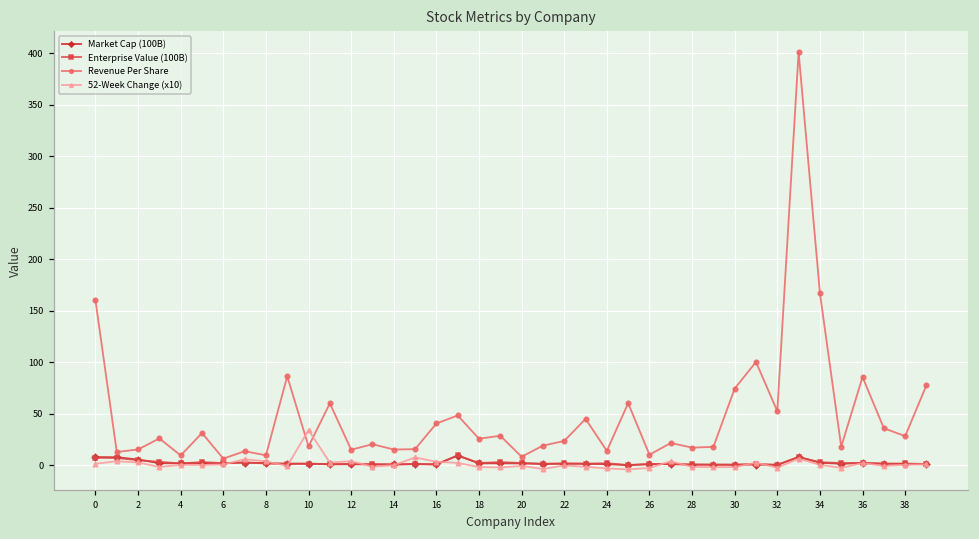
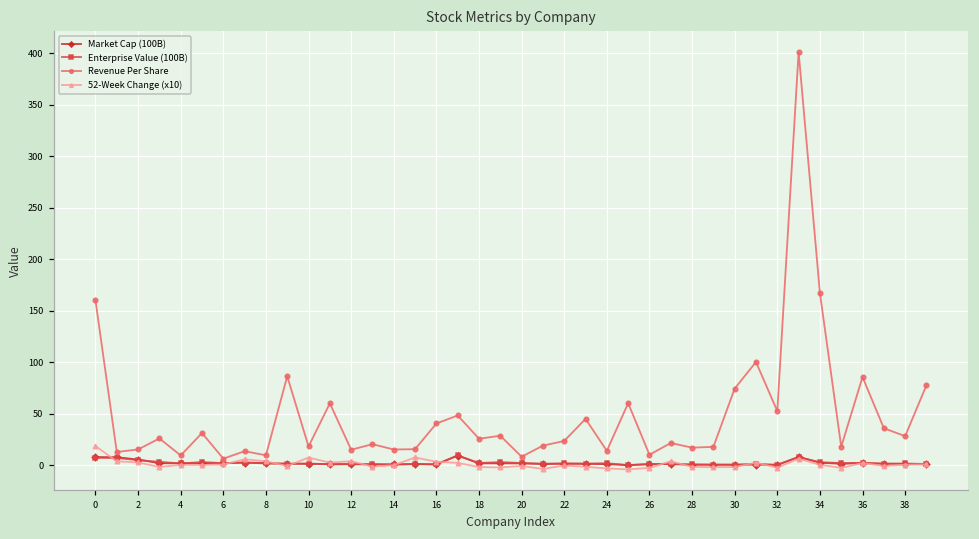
52-Week Change (x10), 0: 0 -> 20
52-Week Change (x10), 10: 30 -> 10
